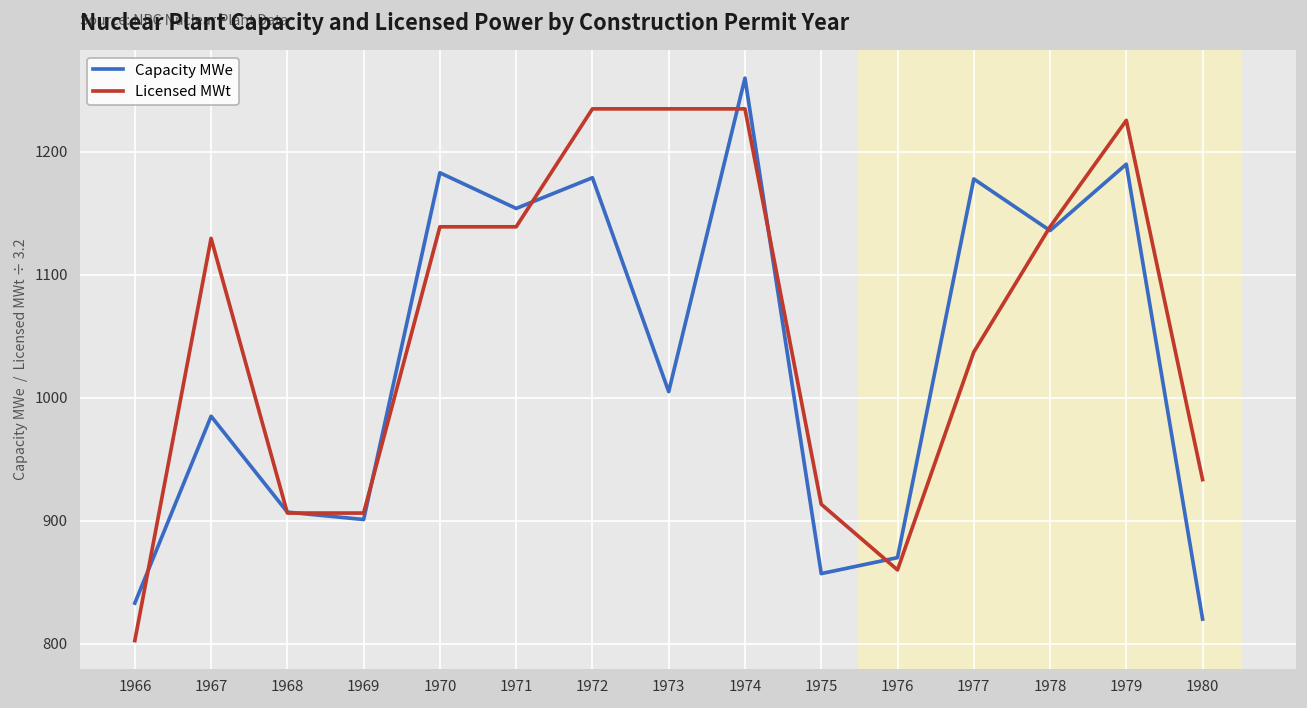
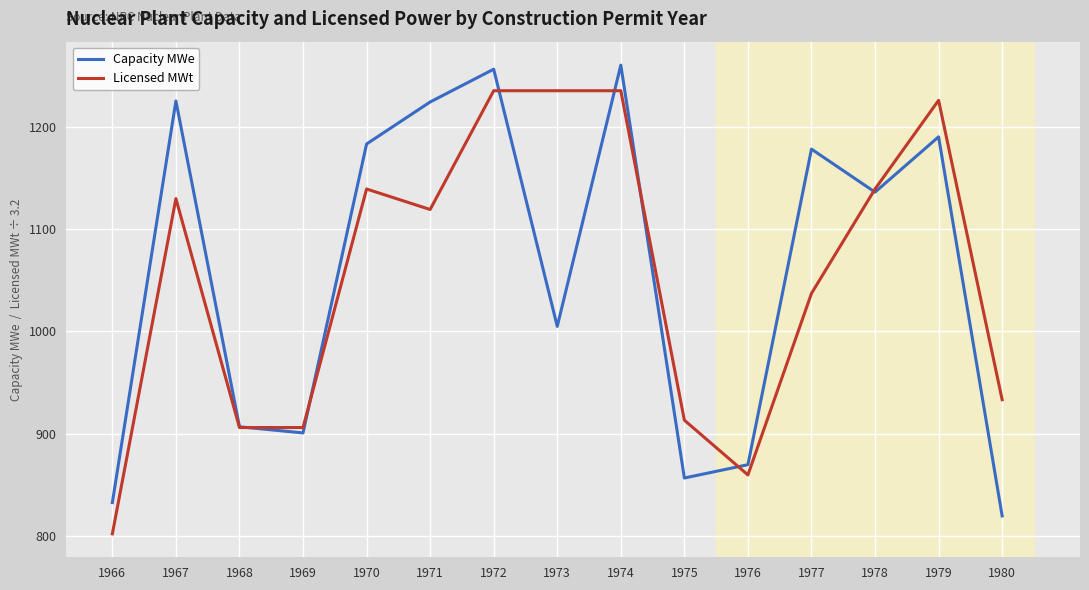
Capacity MWe, 1967: 985 -> 1225
Capacity MWe, 1971: 1154 -> 1224
Licensed MWt, 1971: 1139 -> 1119
Capacity MWe, 1972: 1179 -> 1256
